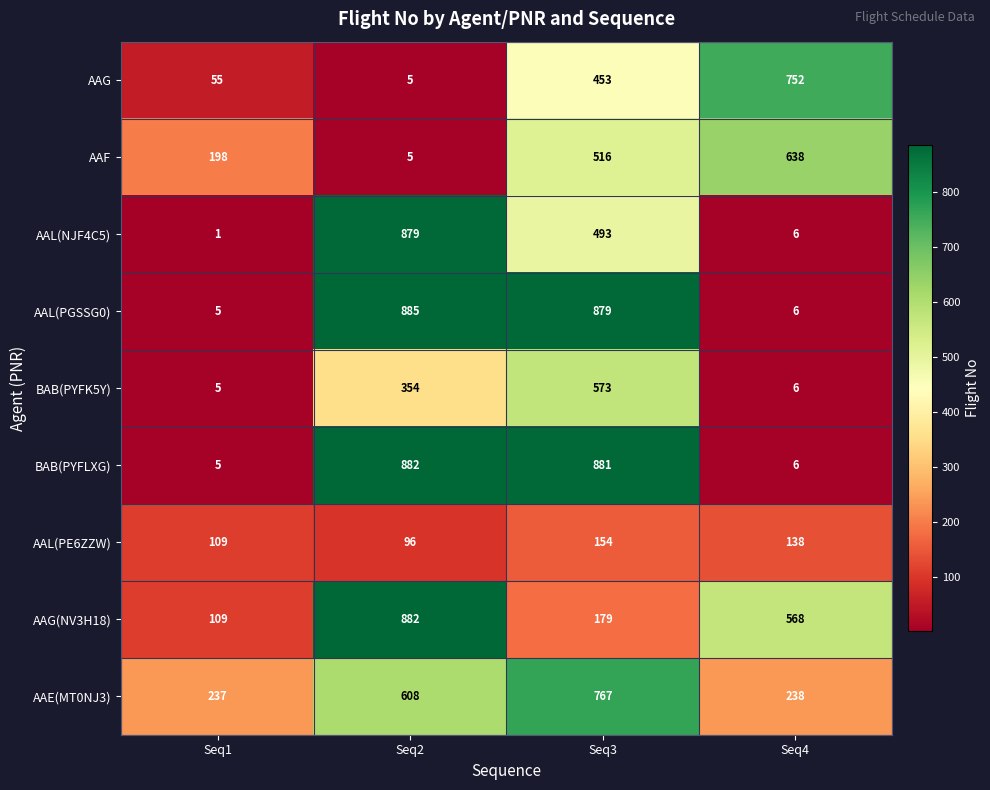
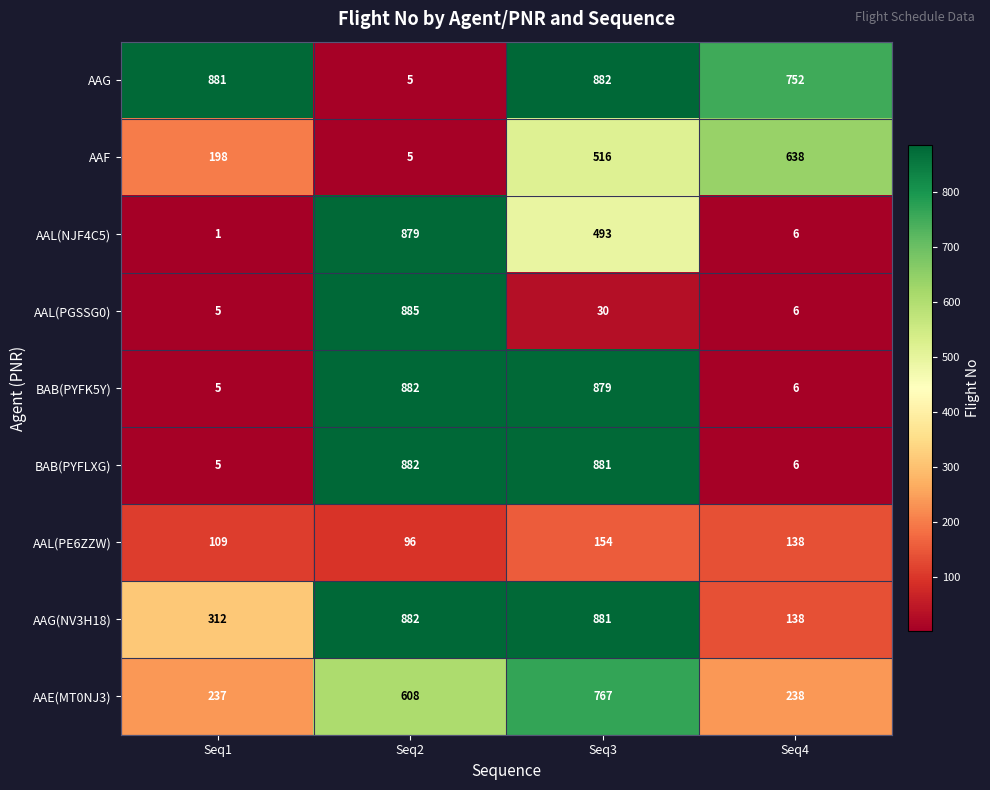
AAG, Seq1: 55 -> 881
AAG, Seq3: 453 -> 882
AAL(PGSSG0), Seq3: 879 -> 30
BAB(PYFK5Y), Seq2: 354 -> 882
BAB(PYFK5Y), Seq3: 573 -> 879
AAG(NV3H18), Seq1: 109 -> 312
AAG(NV3H18), Seq3: 179 -> 881
AAG(NV3H18), Seq4: 568 -> 138
